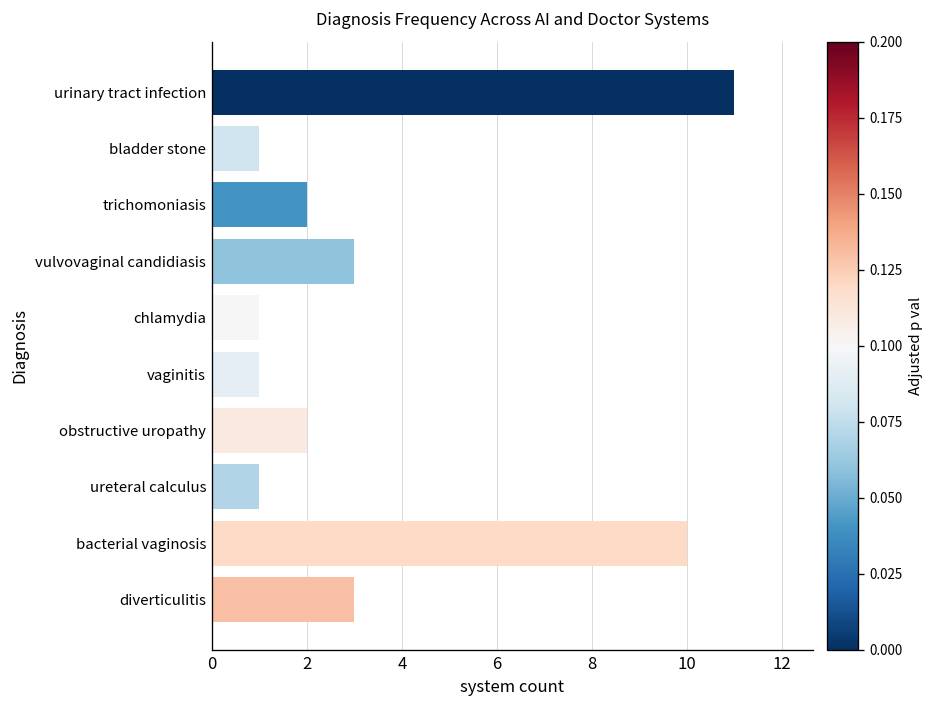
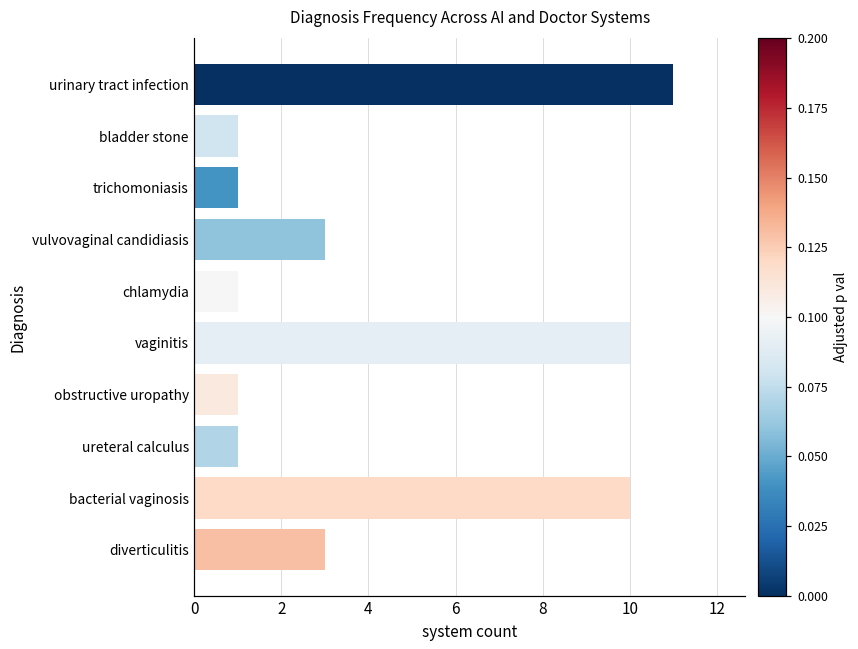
trichomoniasis: 2 -> 1
vaginitis: 1 -> 10
obstructive uropathy: 2 -> 1
